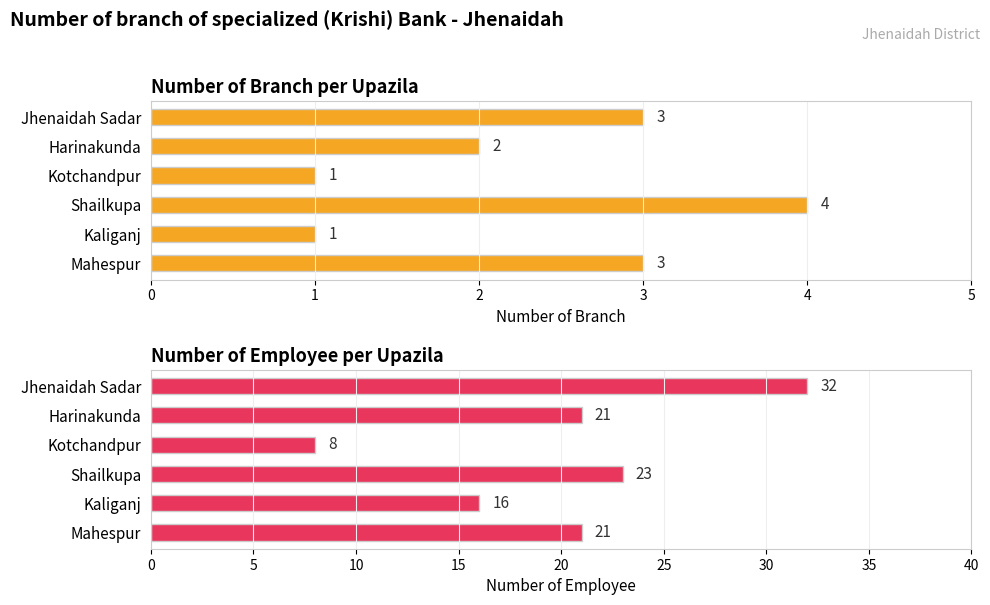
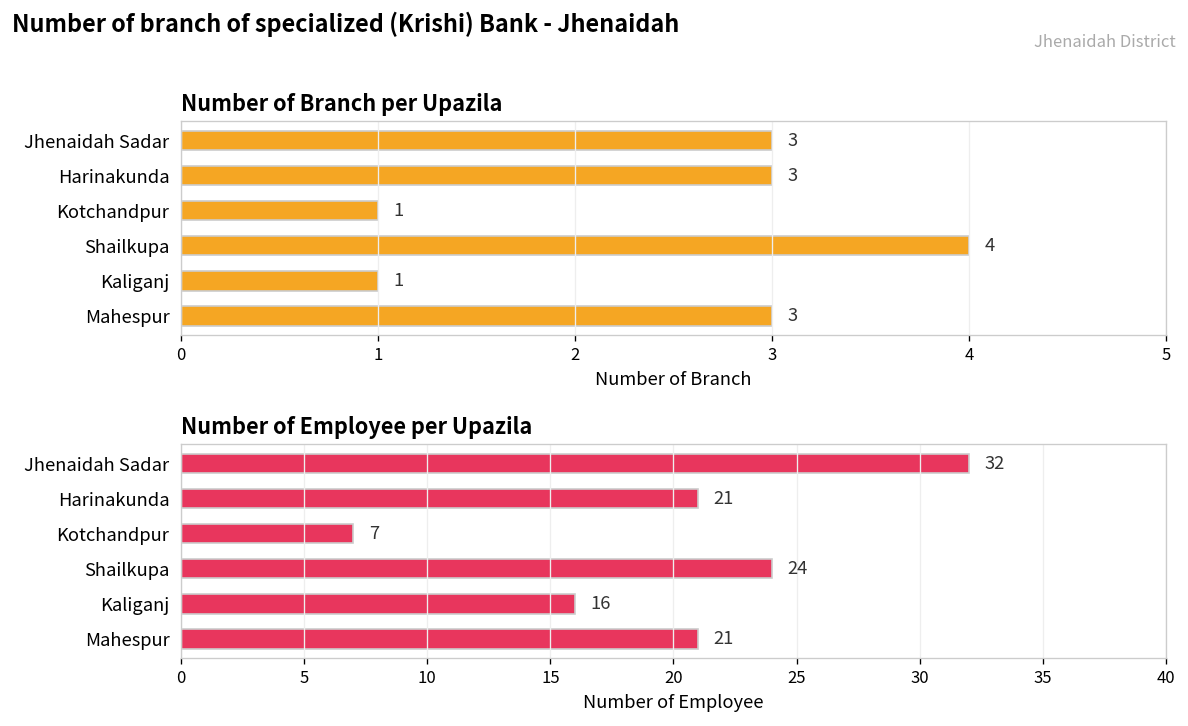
Number of Branch per Upazila, Harinakunda: 2 -> 3
Number of Employee per Upazila, Kotchandpur: 8 -> 7
Number of Employee per Upazila, Shailkupa: 23 -> 24
